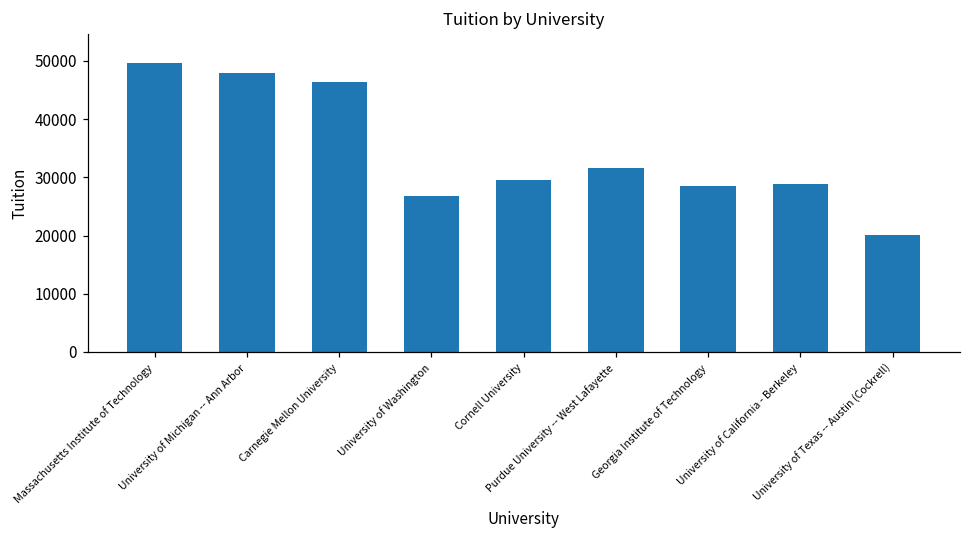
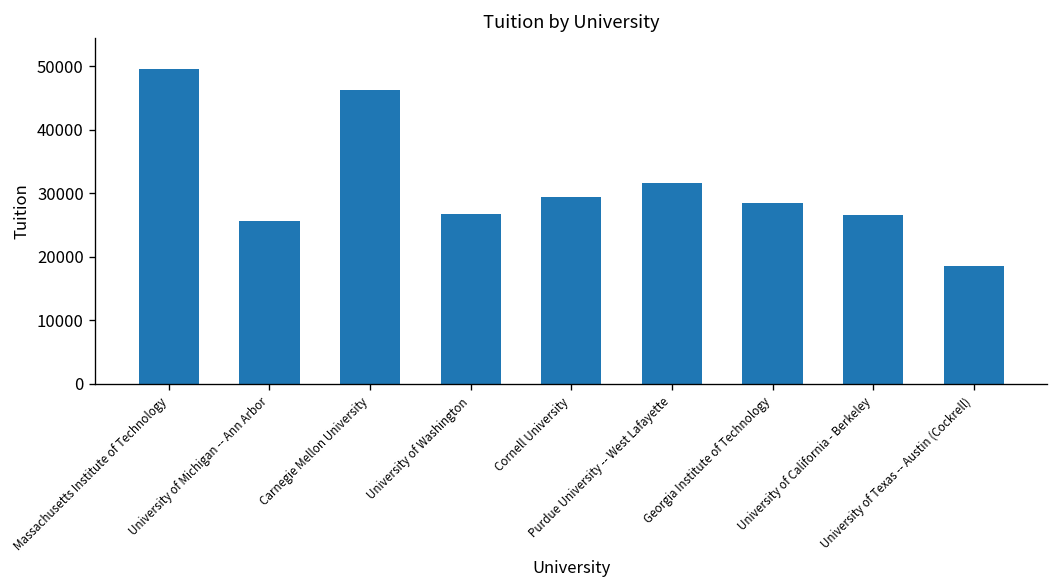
University of Michigan -- Ann Arbor: 48000 -> 26000
University of California - Berkeley: 29000 -> 27000
University of Texas -- Austin (Cockrell): 20000 -> 19000
